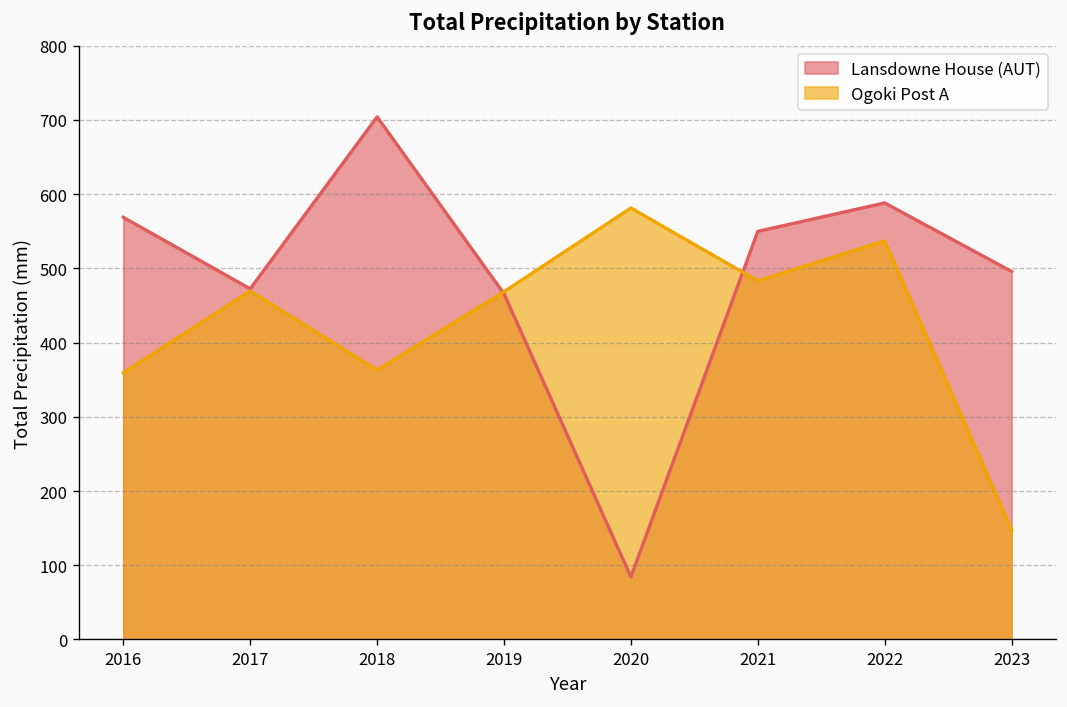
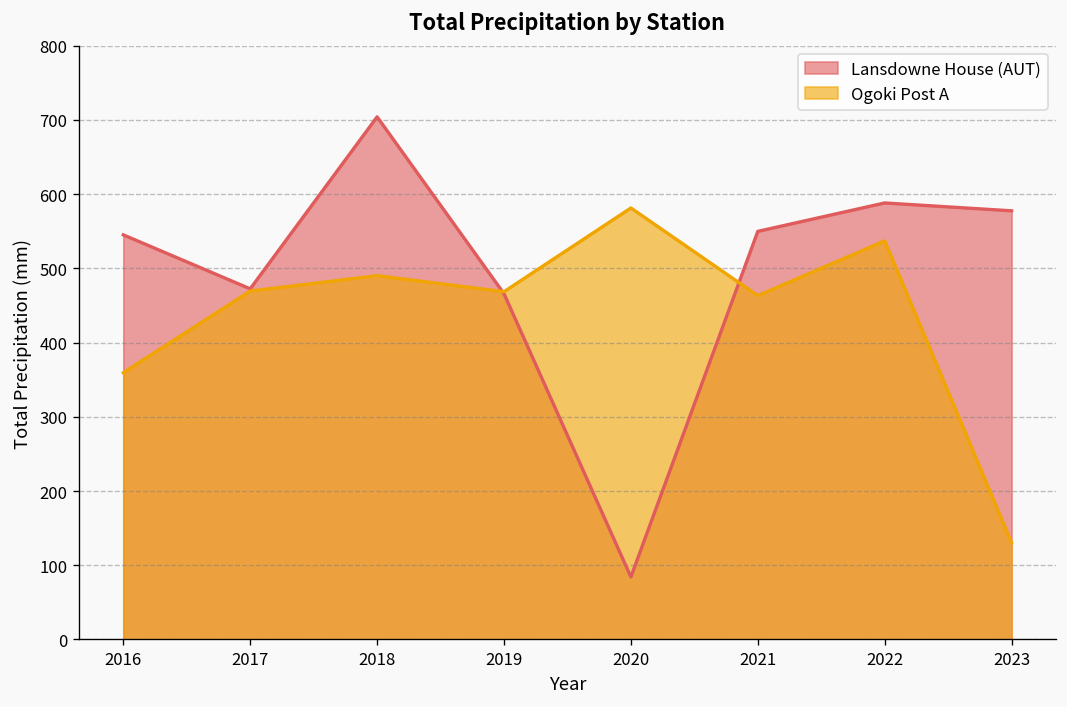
Lansdowne House (AUT), 2016: 570 -> 550
Ogoki Post A, 2018: 360 -> 490
Ogoki Post A, 2021: 480 -> 460
Lansdowne House (AUT), 2023: 500 -> 580
Ogoki Post A, 2023: 150 -> 130
